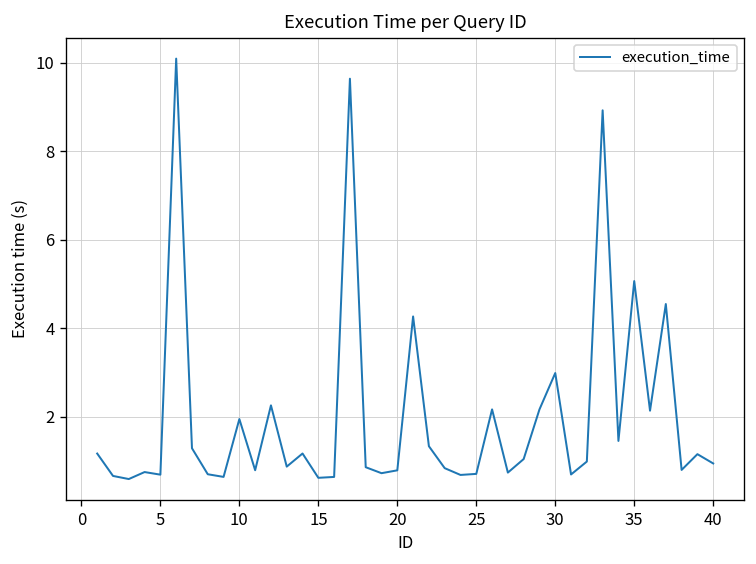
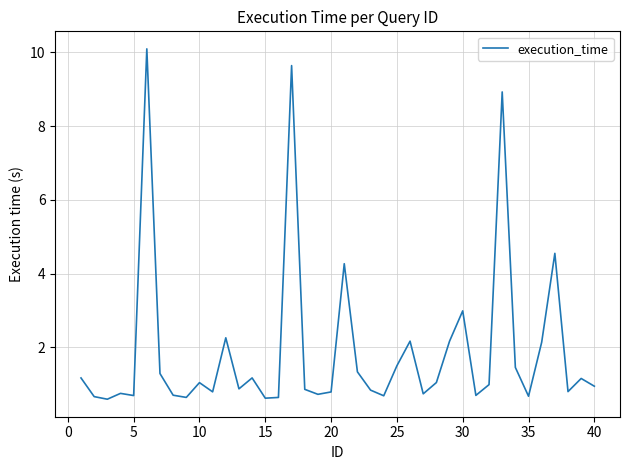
10: 1.9 -> 1.0
25: 0.7 -> 1.5
35: 5.1 -> 0.7
